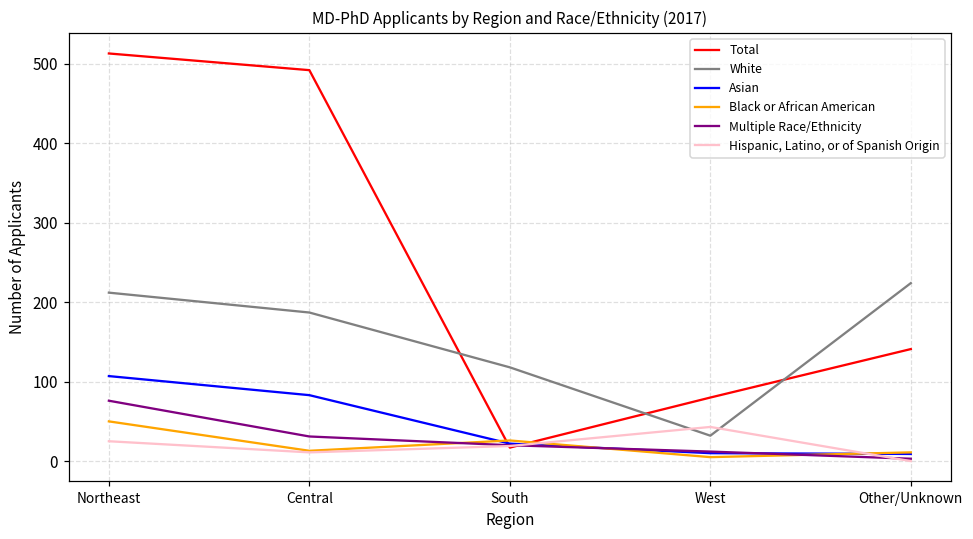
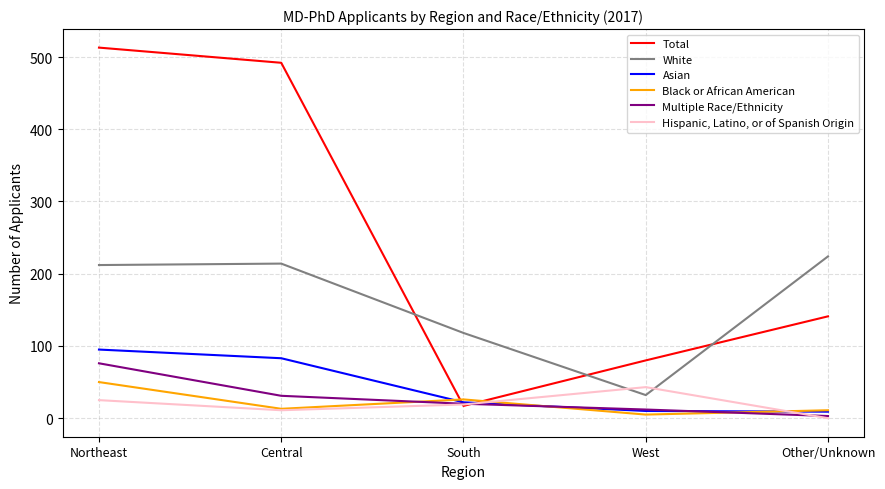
Asian, Northeast: 110 -> 100
White, Central: 190 -> 210
